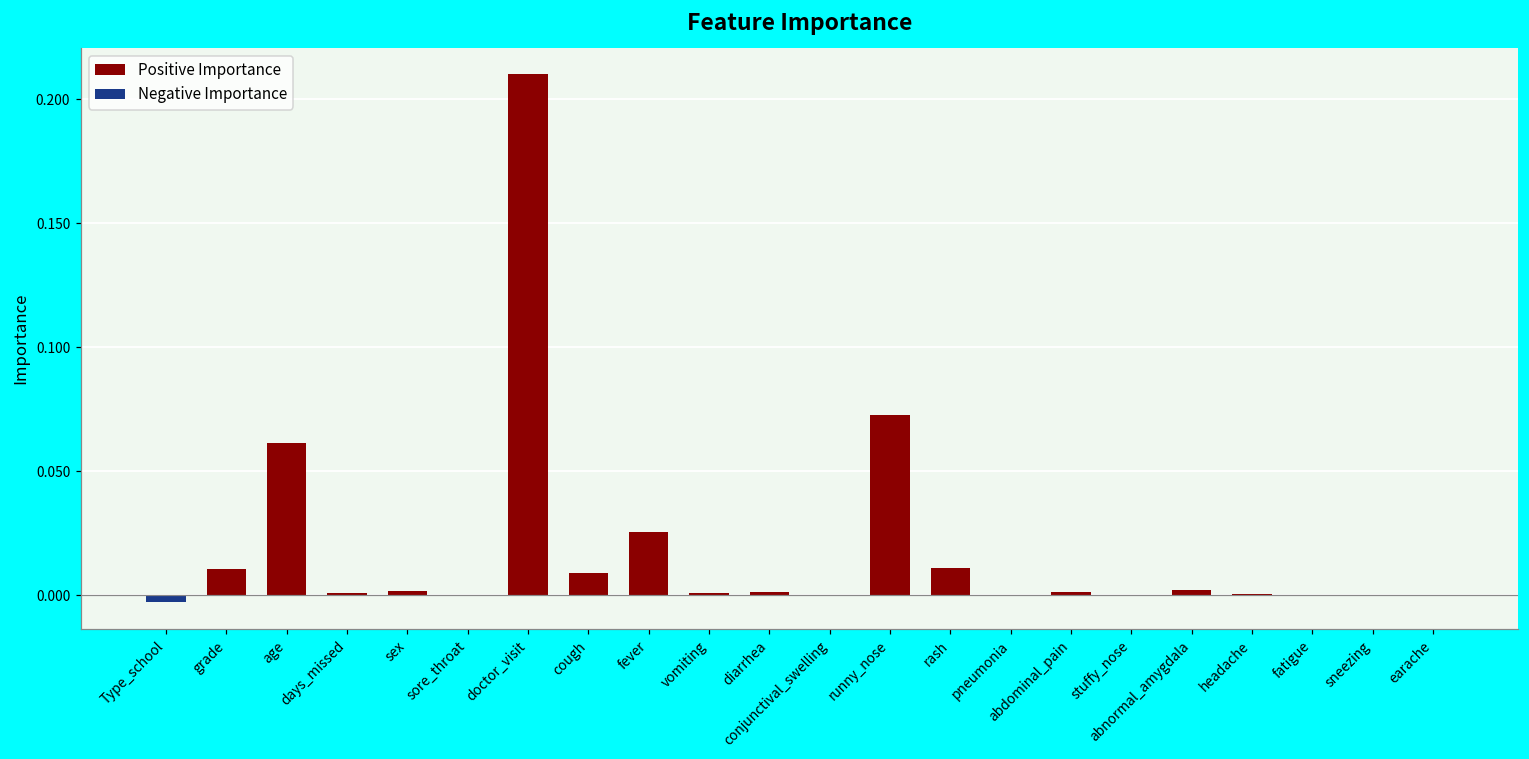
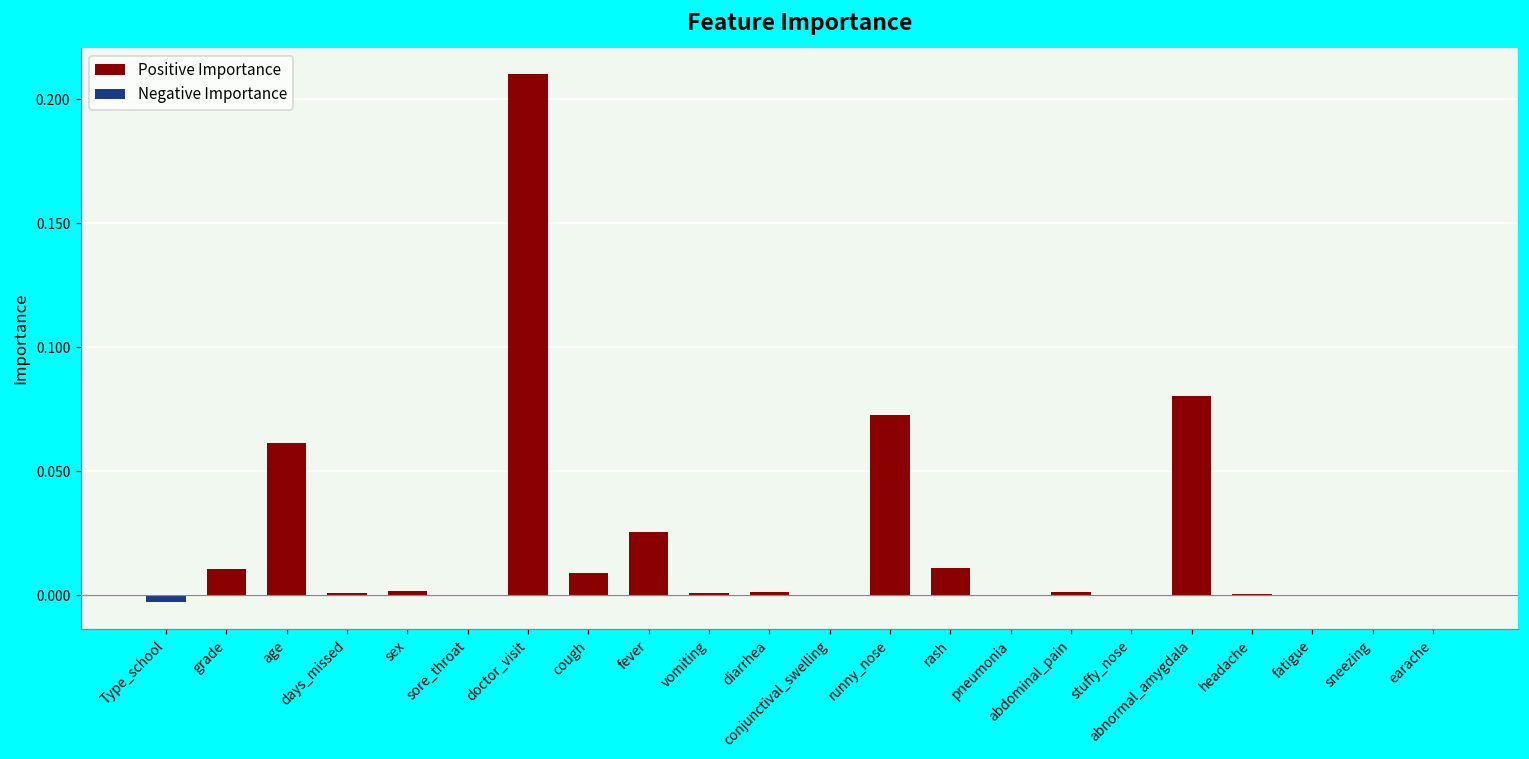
Positive Importance, abnormal_amygdala: 0.002 -> 0.081
